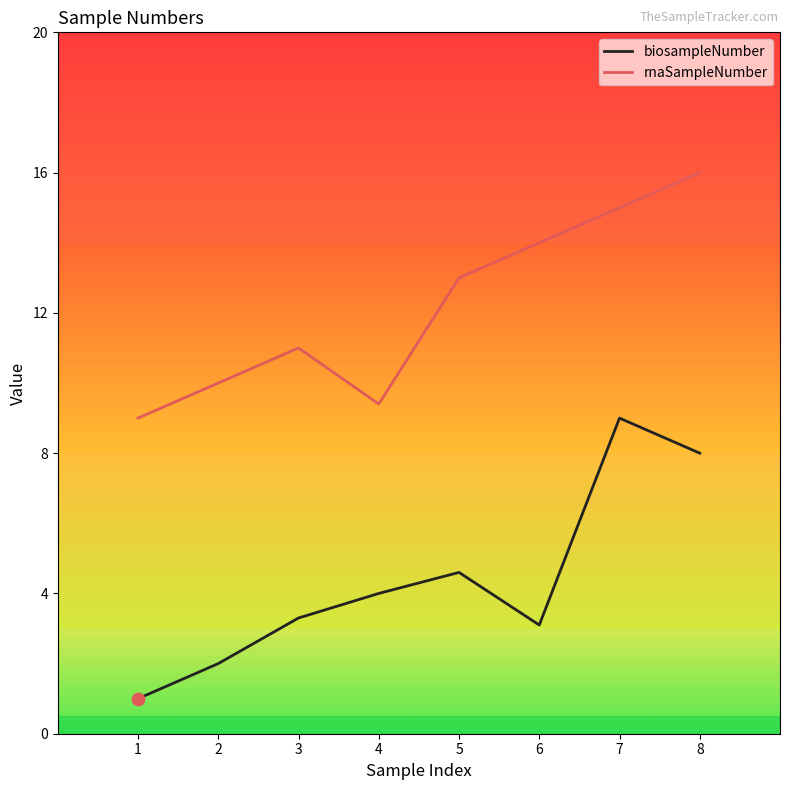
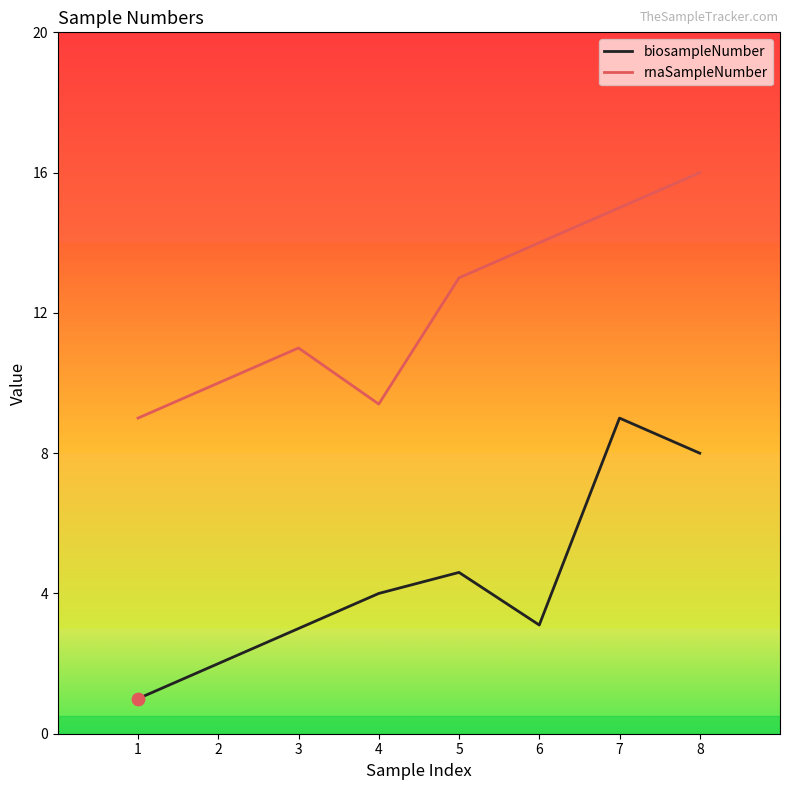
biosampleNumber, 3: 3.3 -> 3.0
